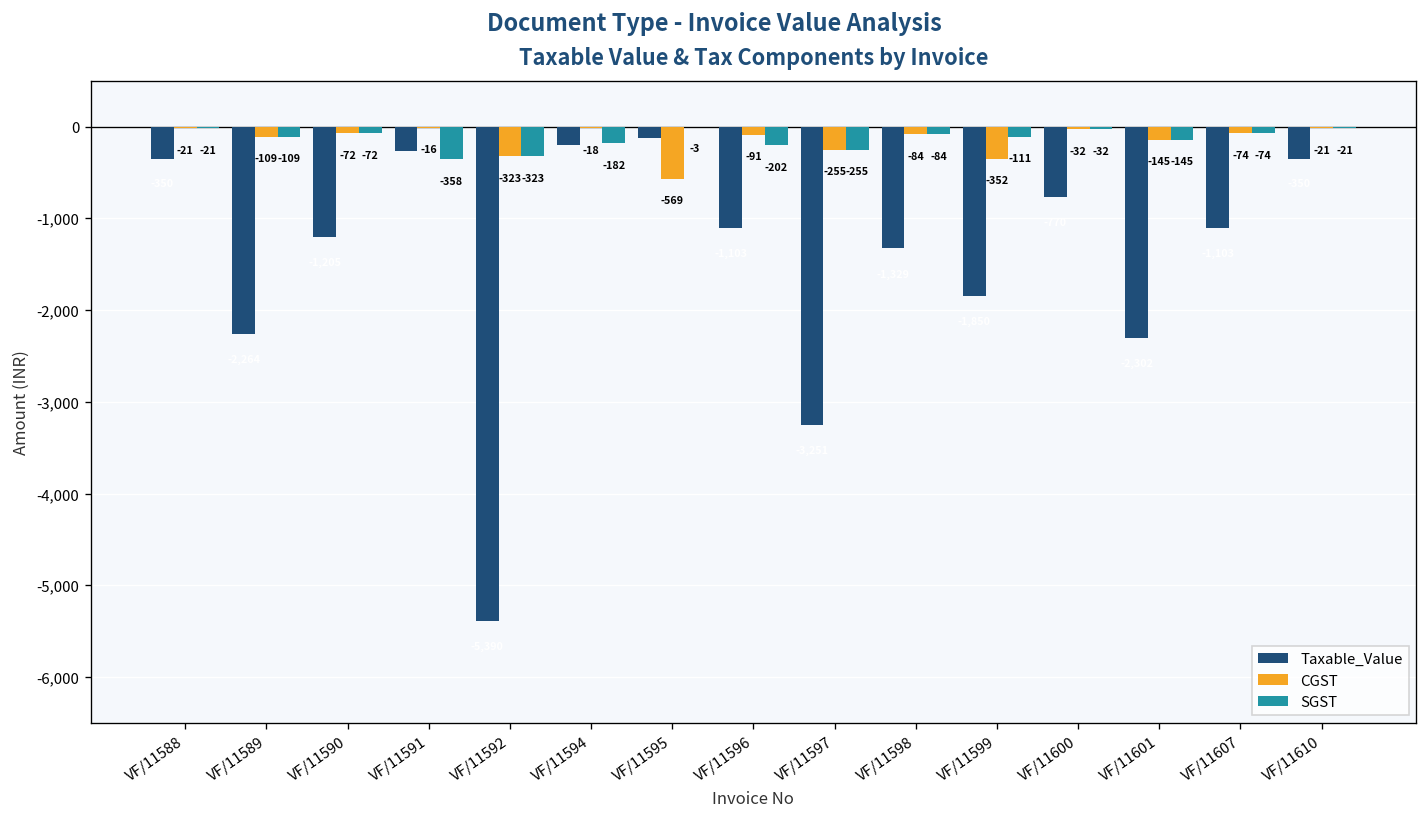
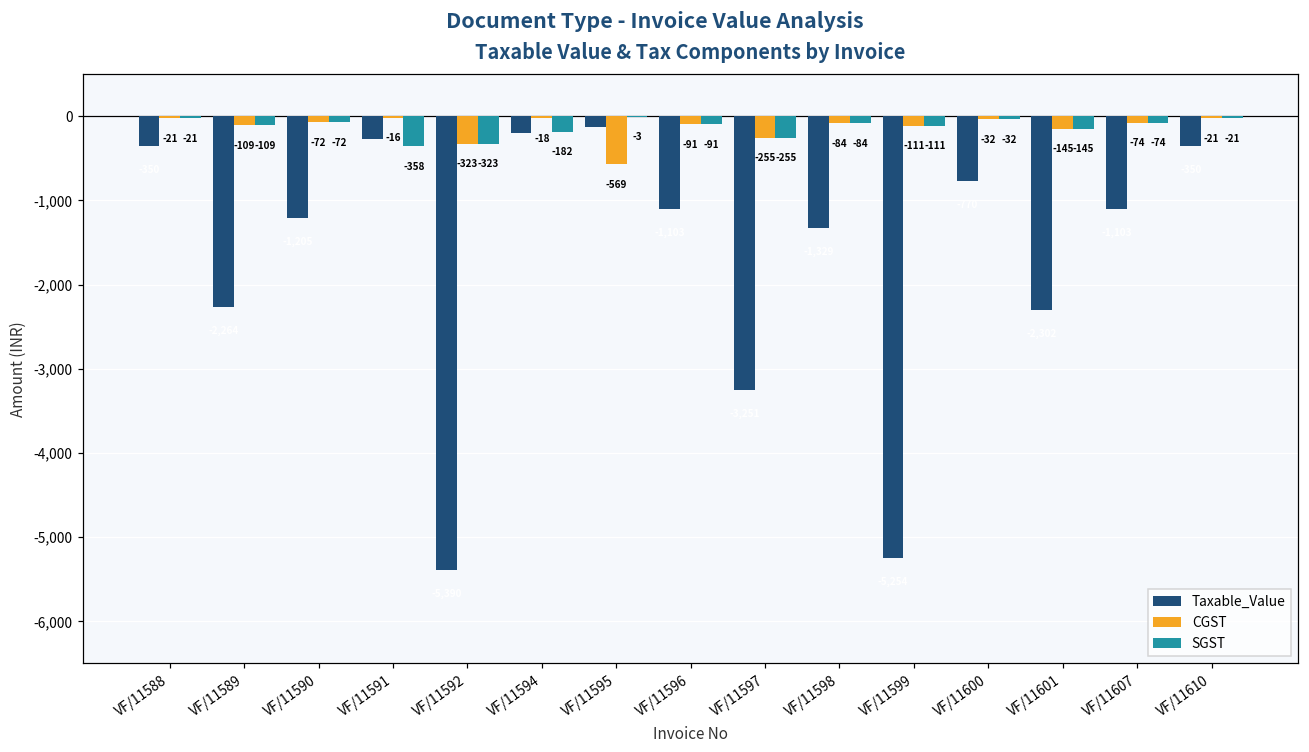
SGST, VF/11596: -202 -> -91
Taxable_Value, VF/11599: -1,900 -> -5,300
CGST, VF/11599: -352 -> -111
